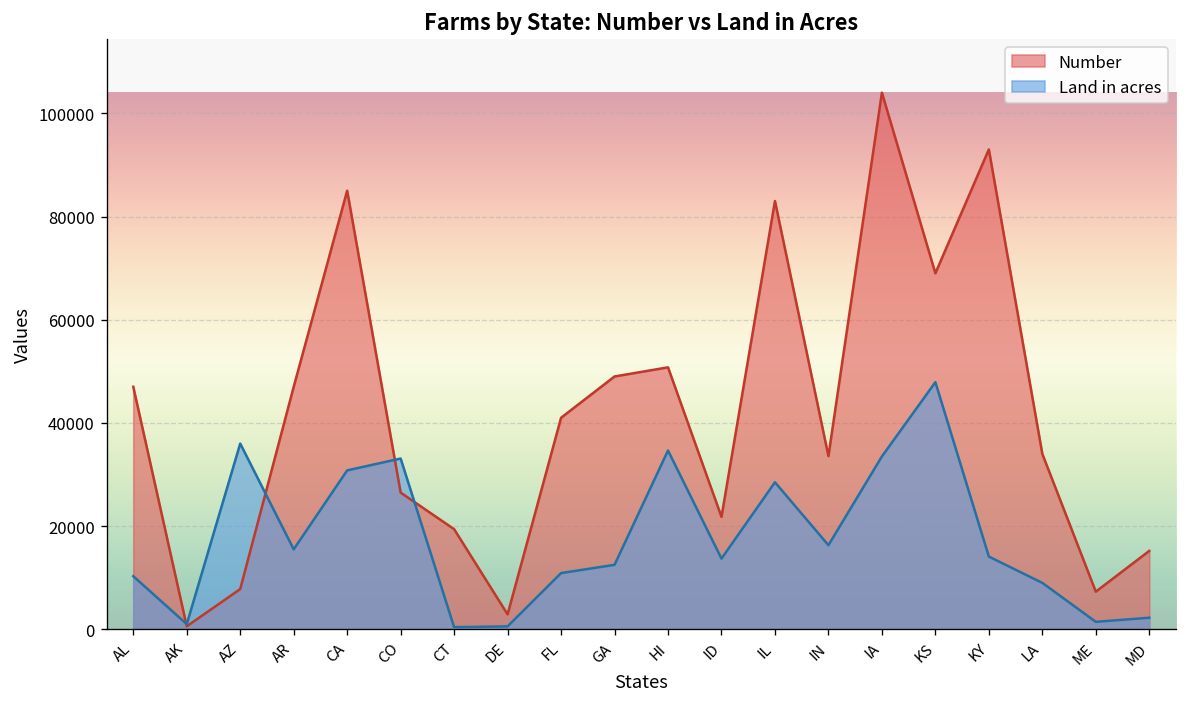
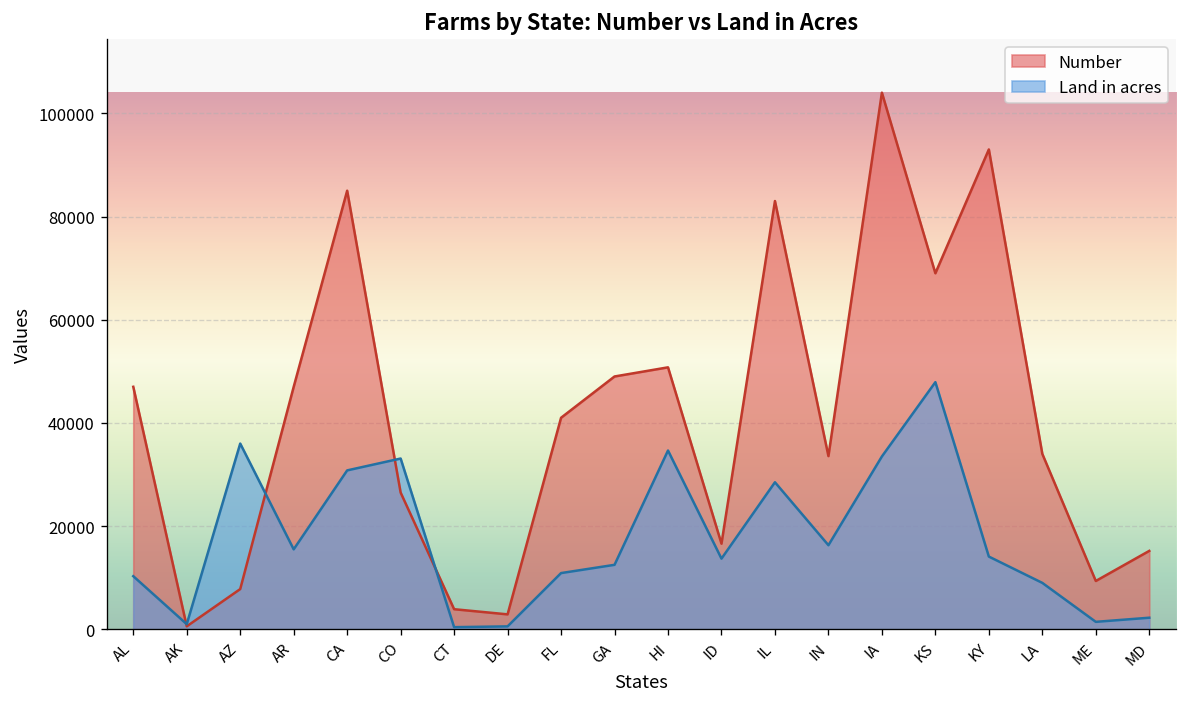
Number, CT: 19000 -> 4000
Number, ID: 22000 -> 17000
Number, ME: 7000 -> 9000
